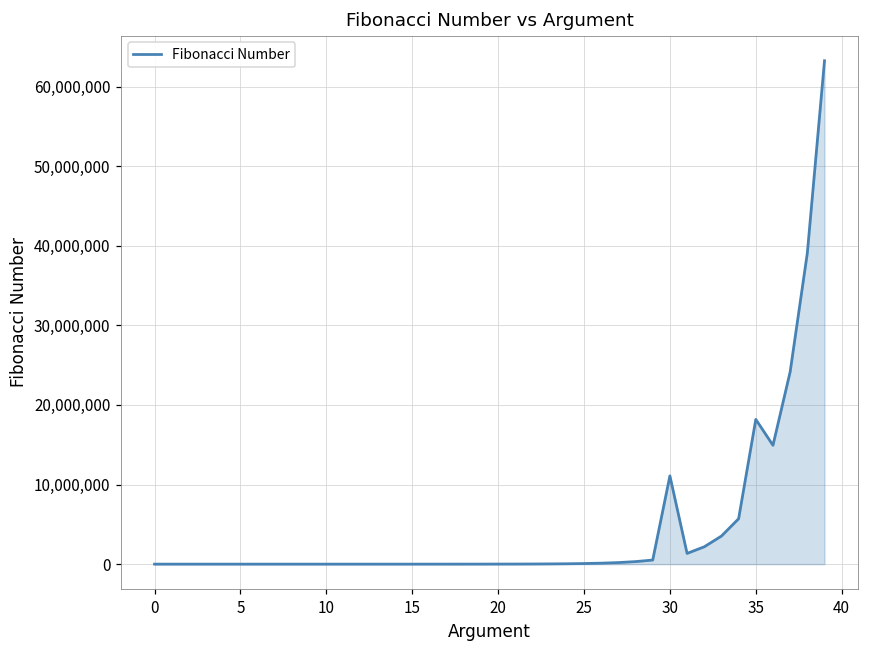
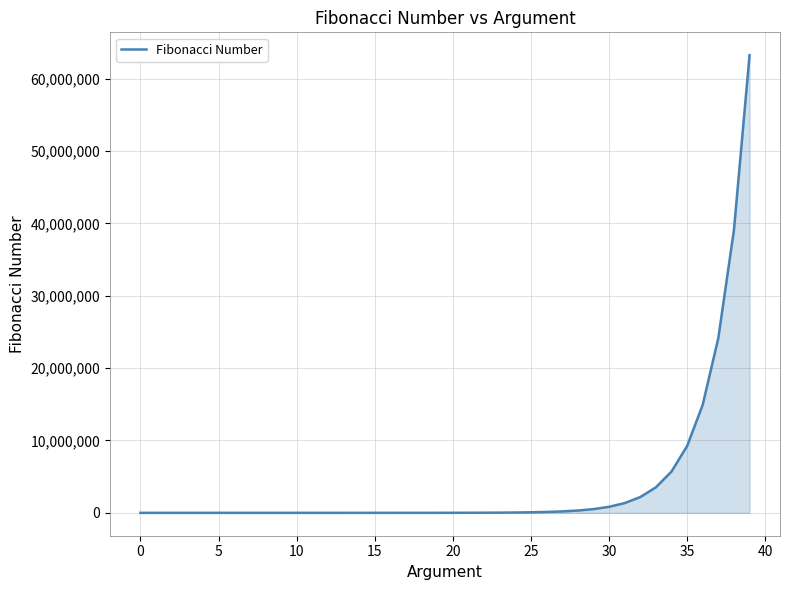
30: 11,000,000 -> 1,000,000
35: 18,000,000 -> 9,000,000
